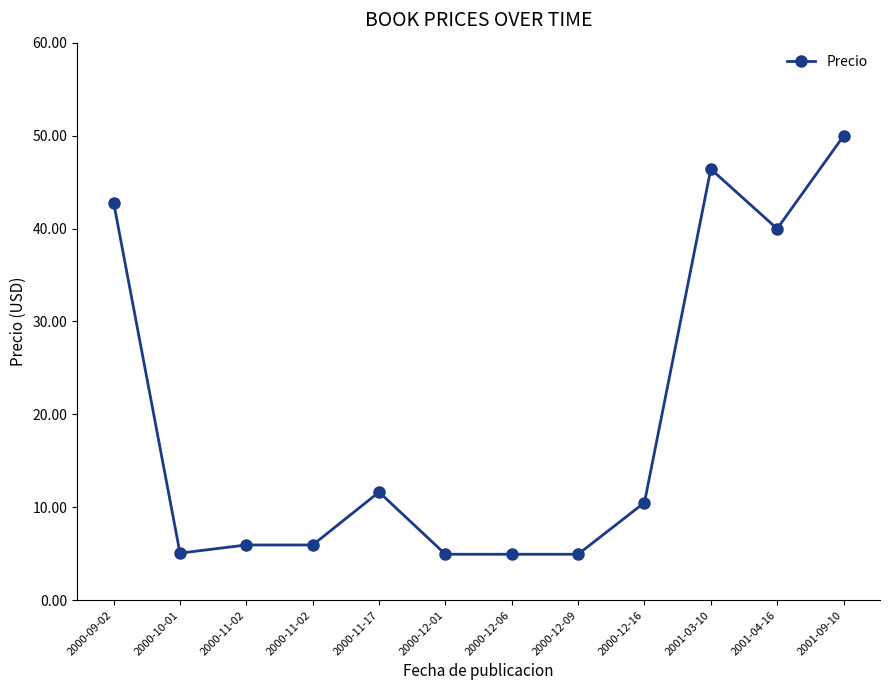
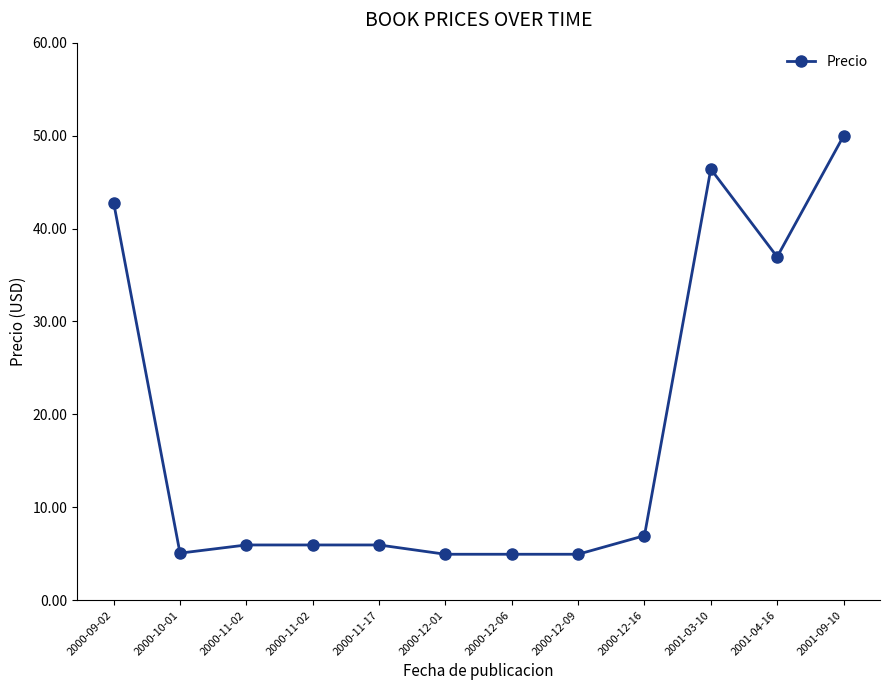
2000-11-17: 12 -> 6
2000-12-16: 11 -> 7
2001-04-16: 40 -> 37
